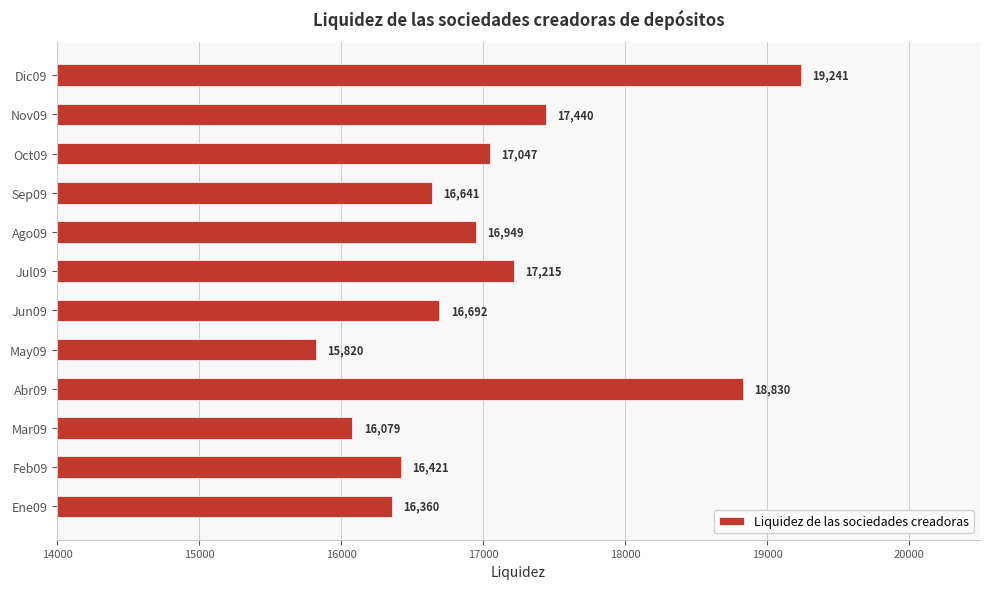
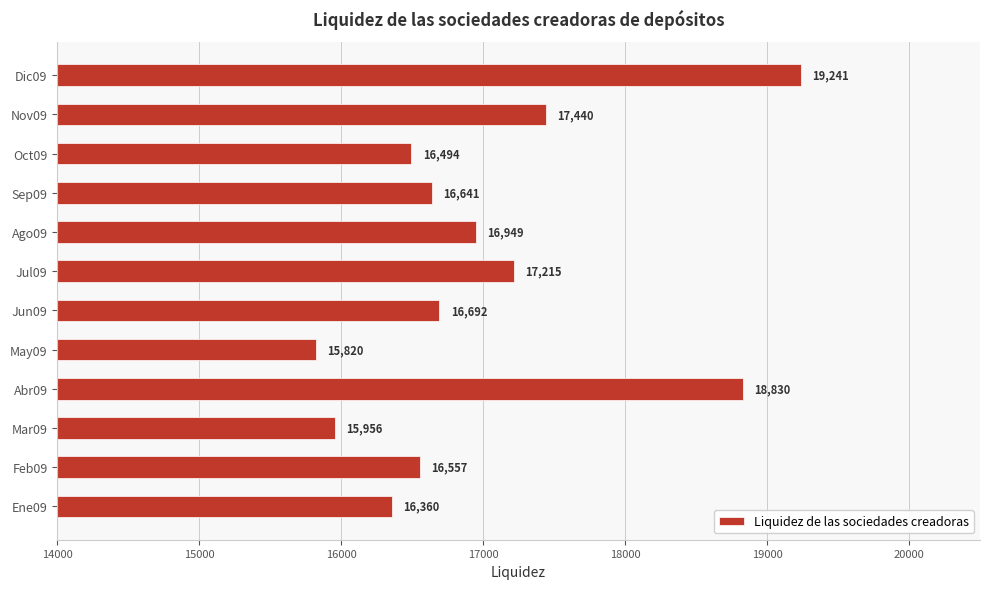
Oct09: 17,047 -> 16,494
Mar09: 16,079 -> 15,956
Feb09: 16,421 -> 16,557
